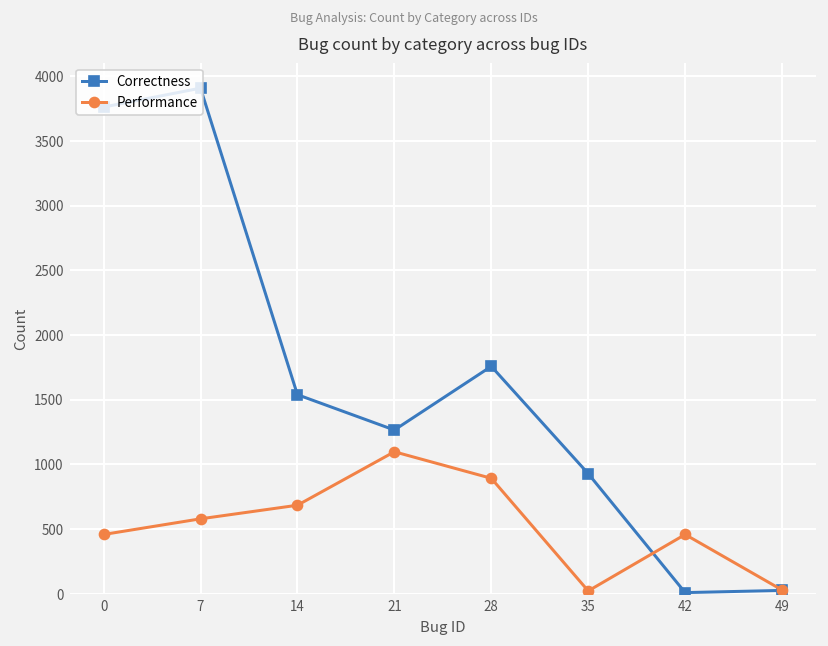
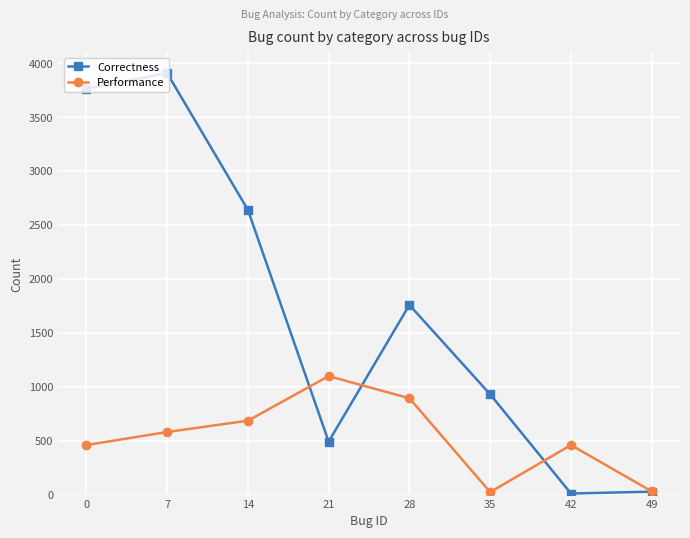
Correctness, 14: 1540 -> 2640
Correctness, 21: 1270 -> 490
